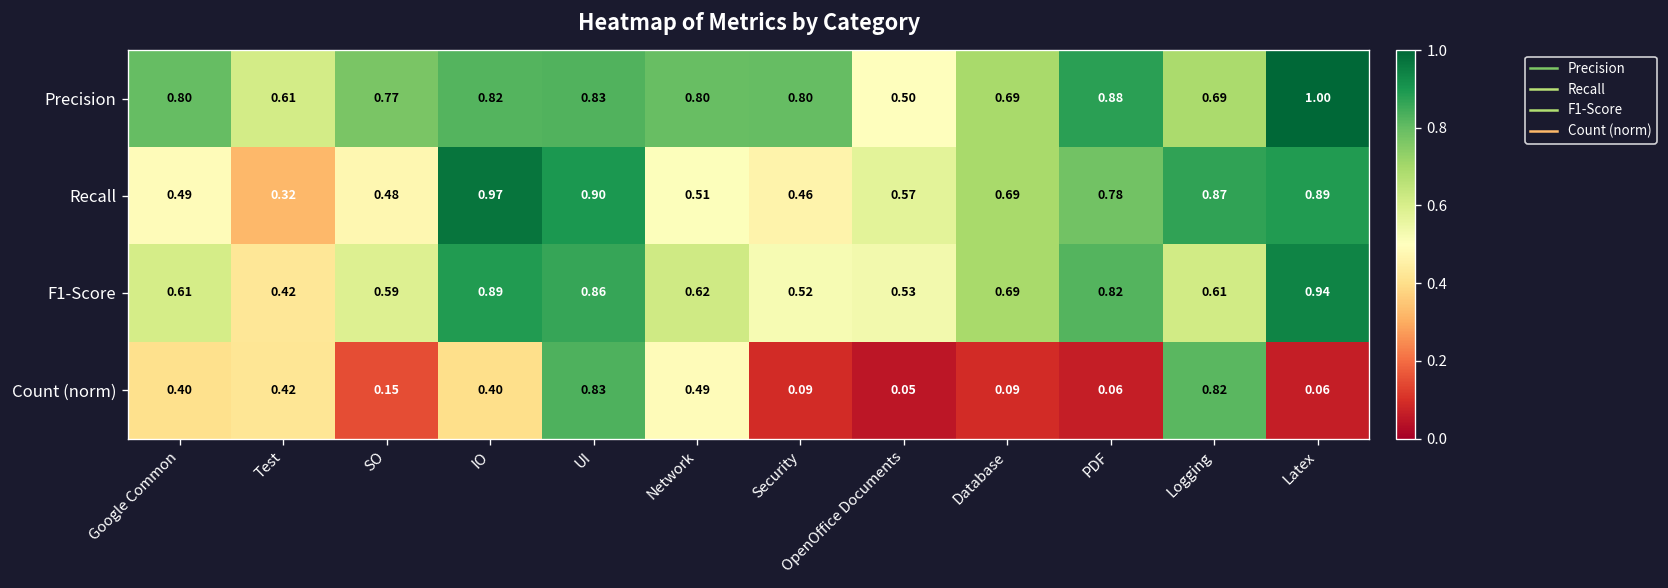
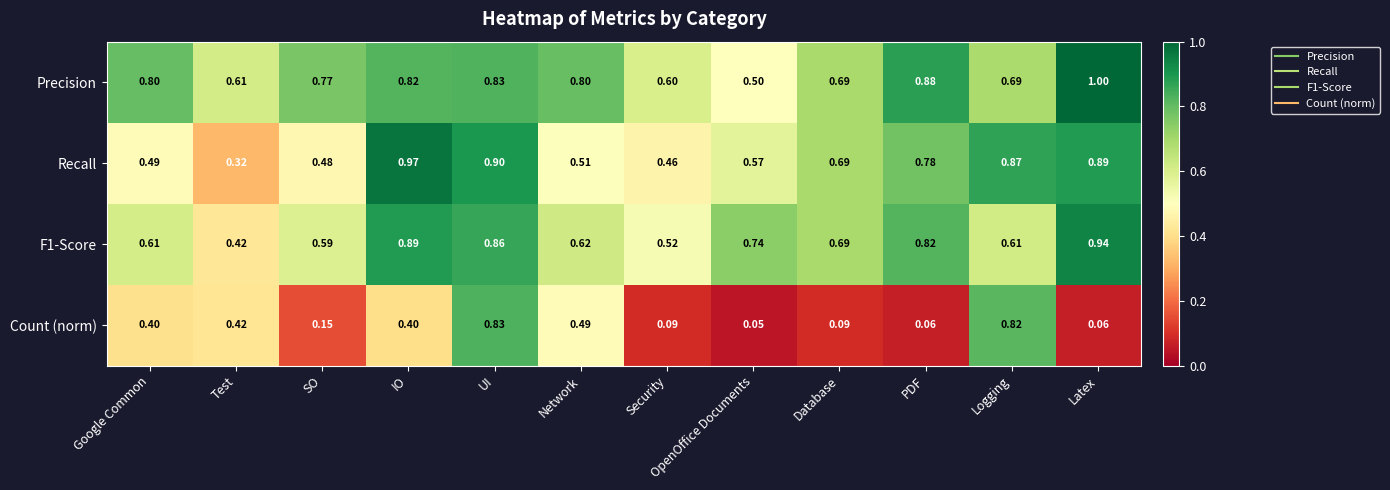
Precision, Security: 0.80 -> 0.60
F1-Score, OpenOffice Documents: 0.53 -> 0.74
